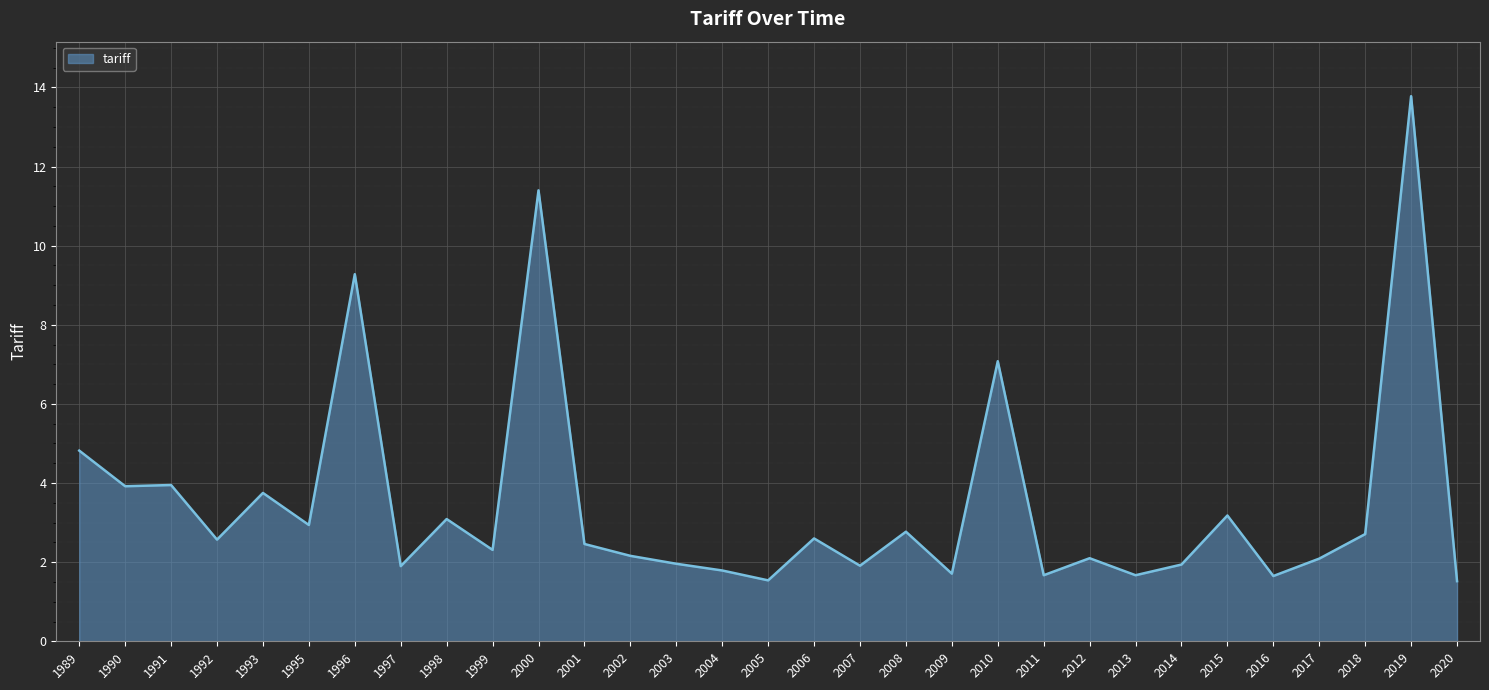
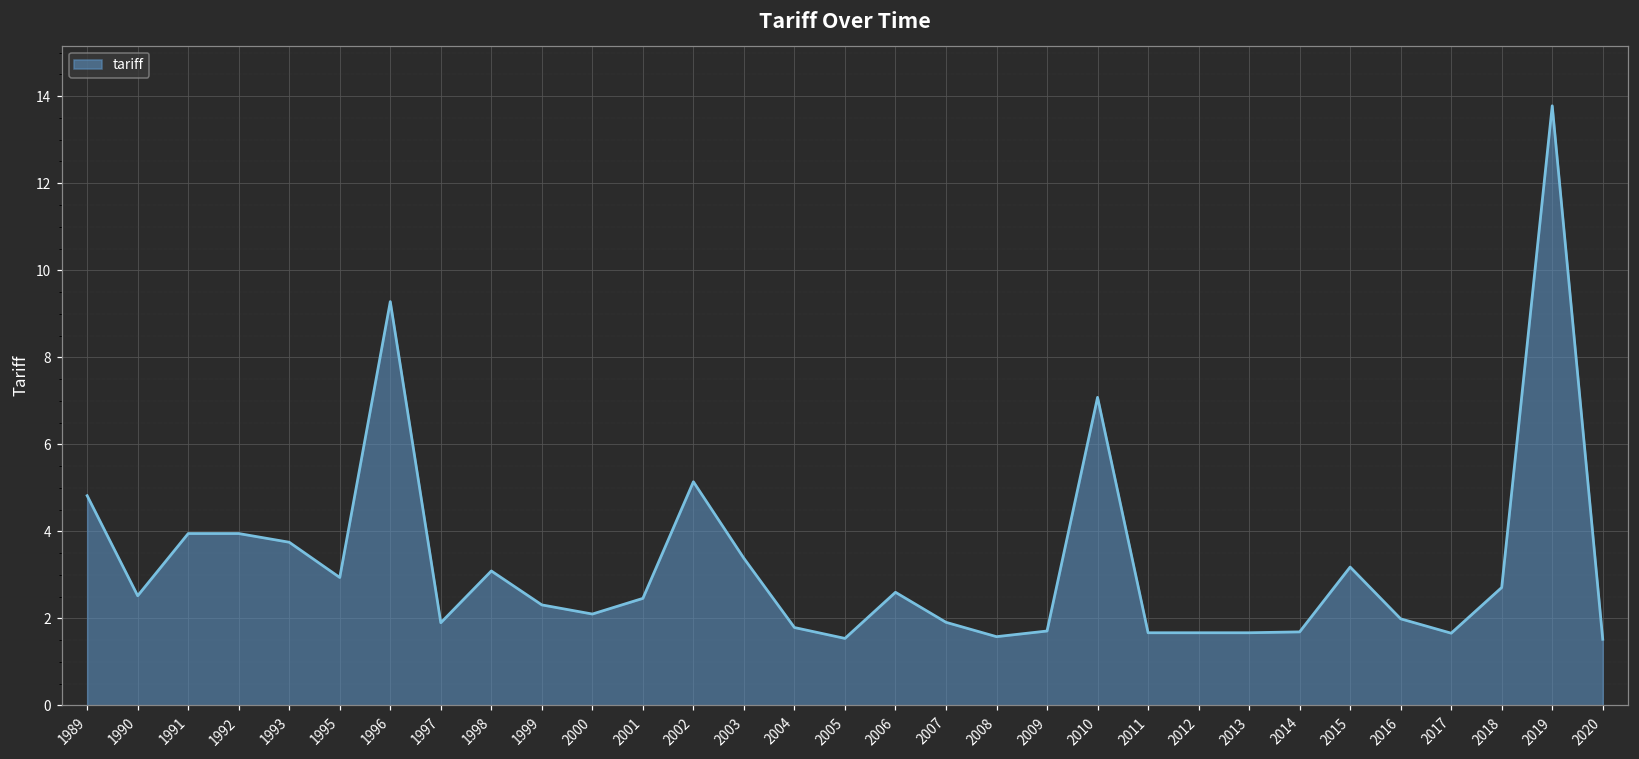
1990: 3.9 -> 2.5
1992: 2.6 -> 4.0
2000: 11.4 -> 2.1
2002: 2.2 -> 5.1
2003: 2.0 -> 3.4
2008: 2.8 -> 1.6
2012: 2.1 -> 1.7
2014: 1.9 -> 1.7
2016: 1.7 -> 2.0
2017: 2.1 -> 1.7
